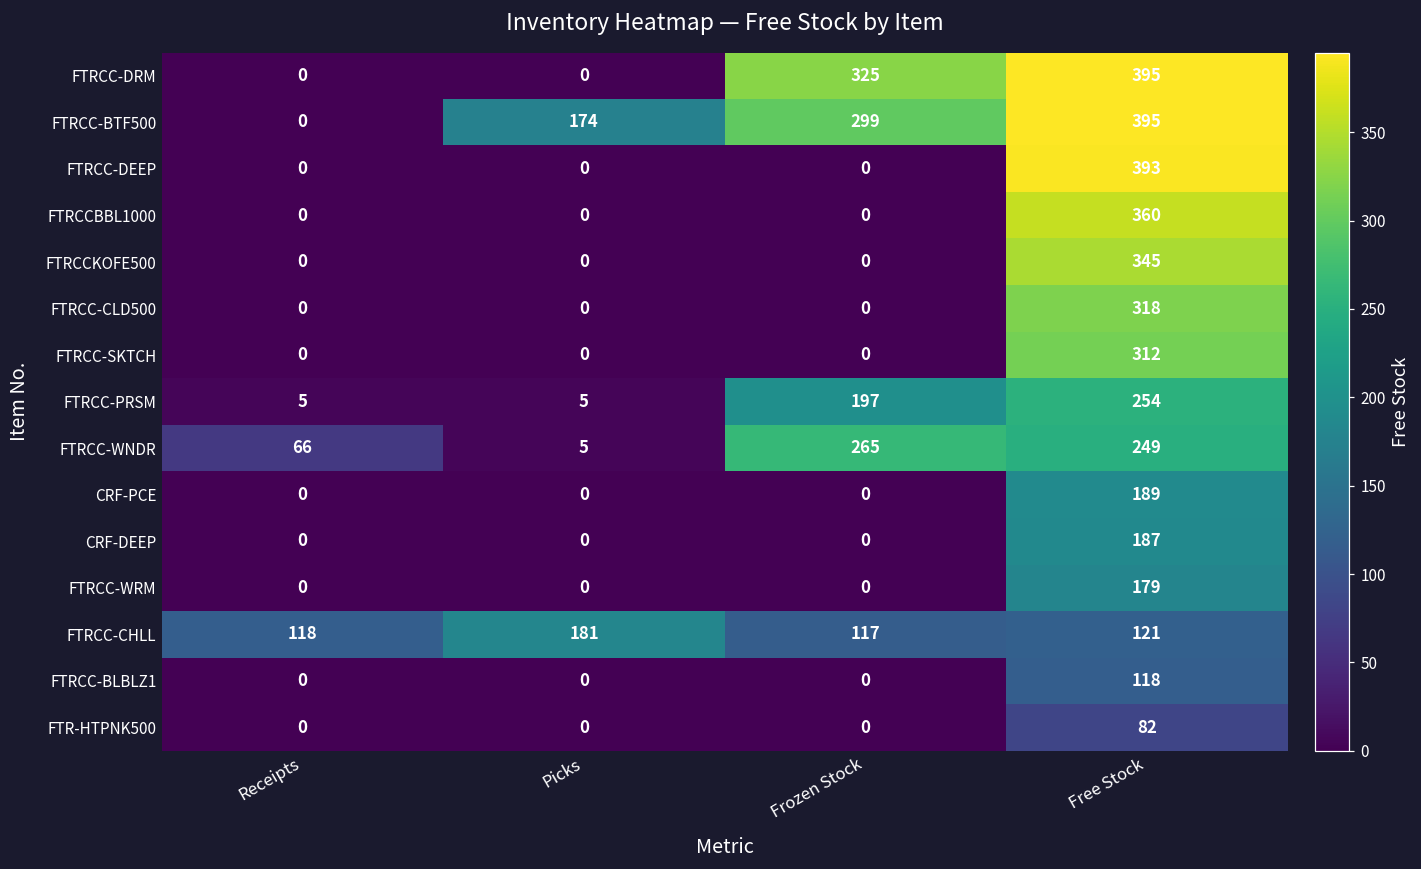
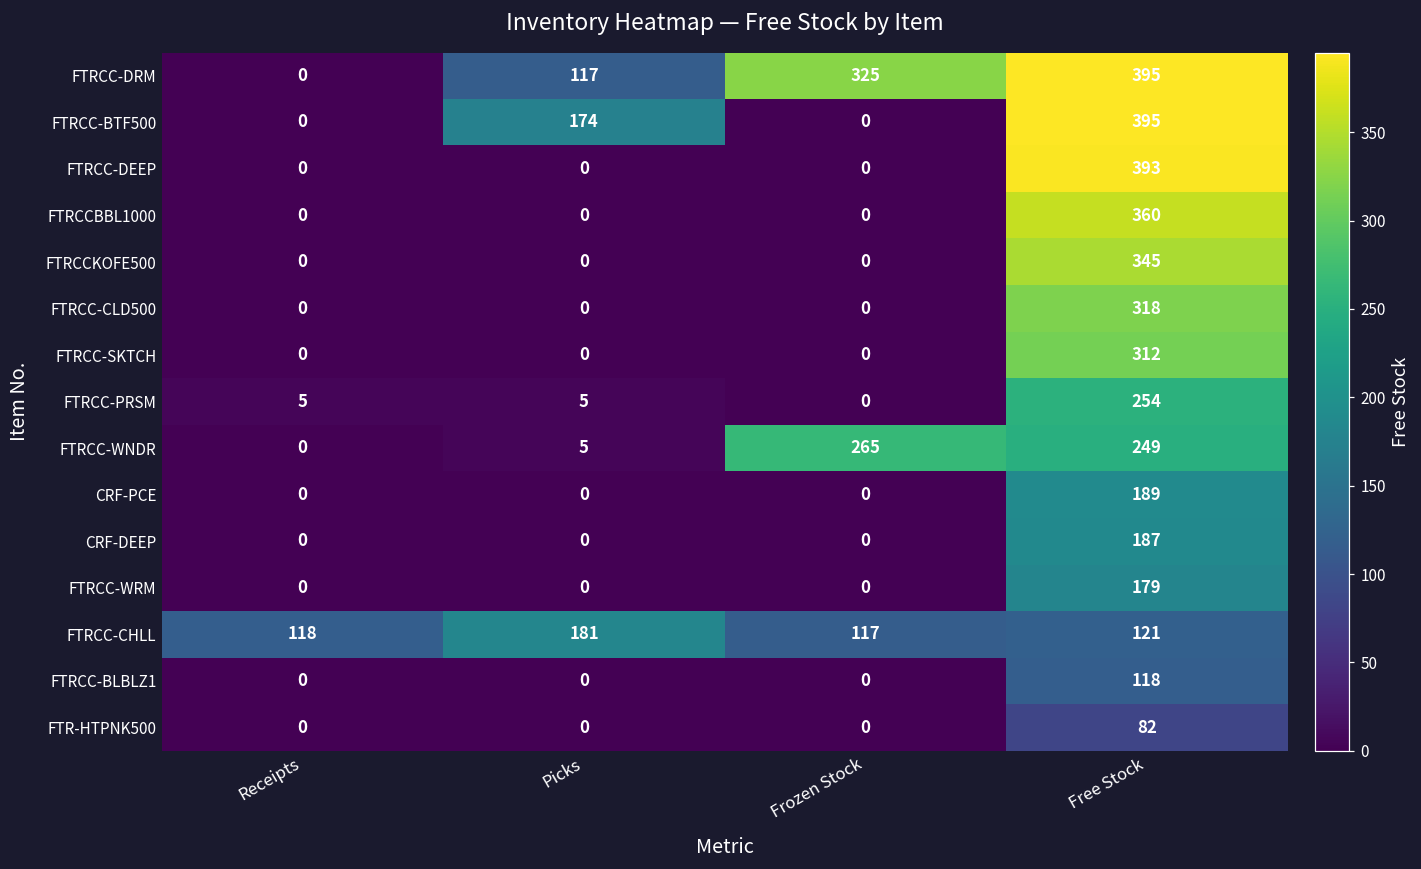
FTRCC-DRM, Picks: 0 -> 117
FTRCC-BTF500, Frozen Stock: 299 -> 0
FTRCC-PRSM, Frozen Stock: 197 -> 0
FTRCC-WNDR, Receipts: 66 -> 0
